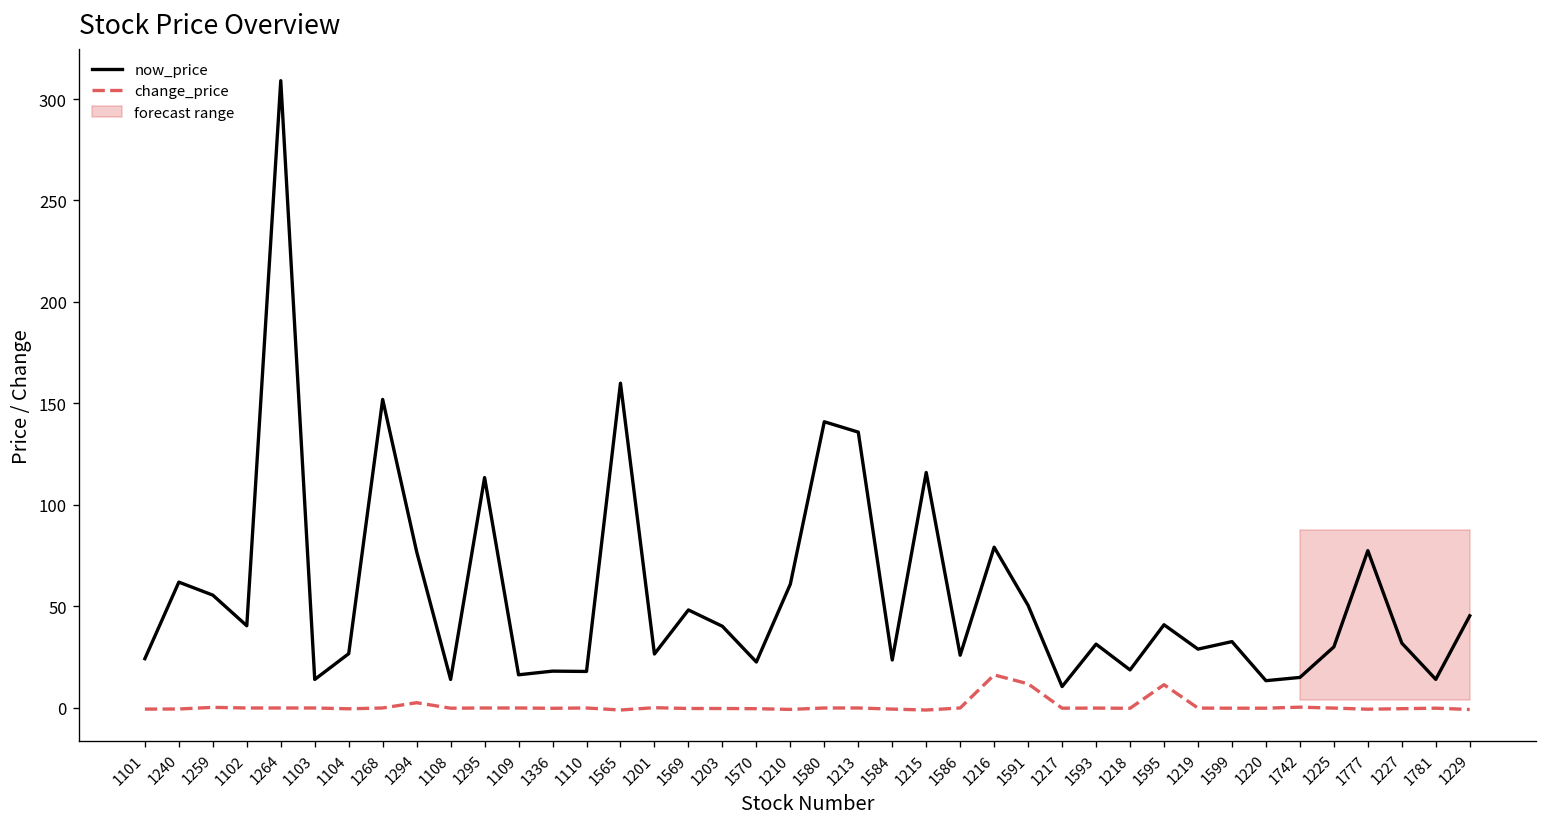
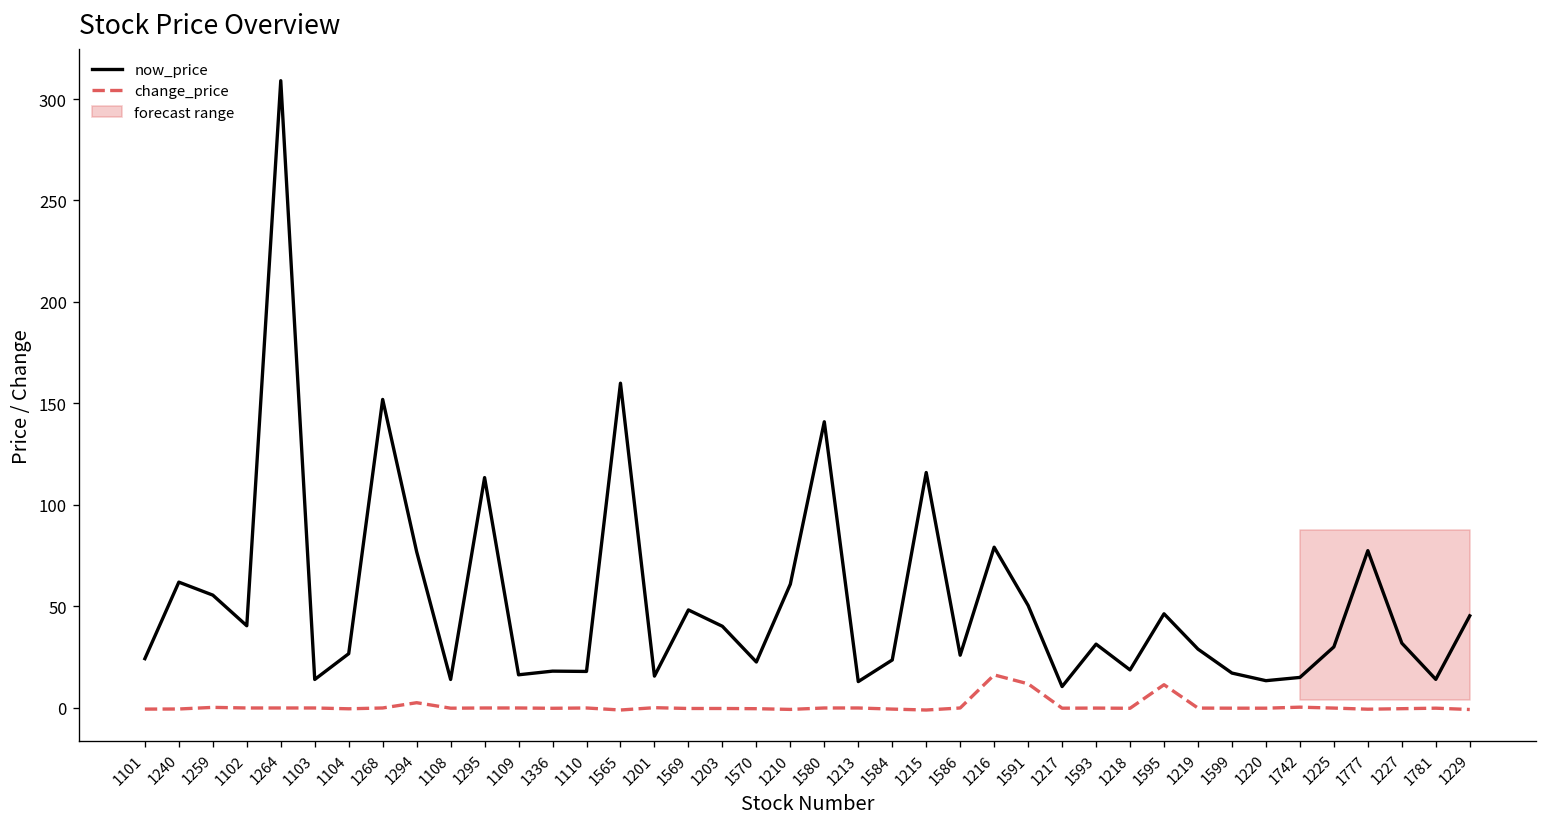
now_price, 1201: 27 -> 16
now_price, 1213: 136 -> 13
now_price, 1595: 41 -> 46
now_price, 1599: 33 -> 17
